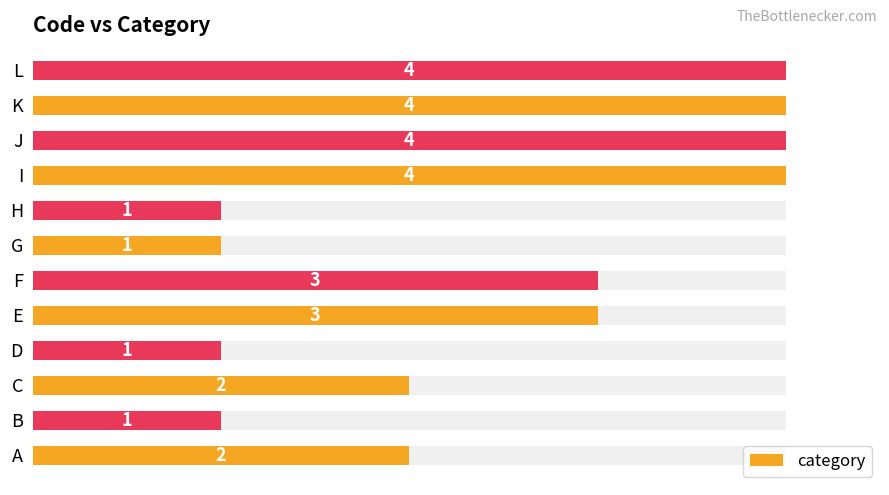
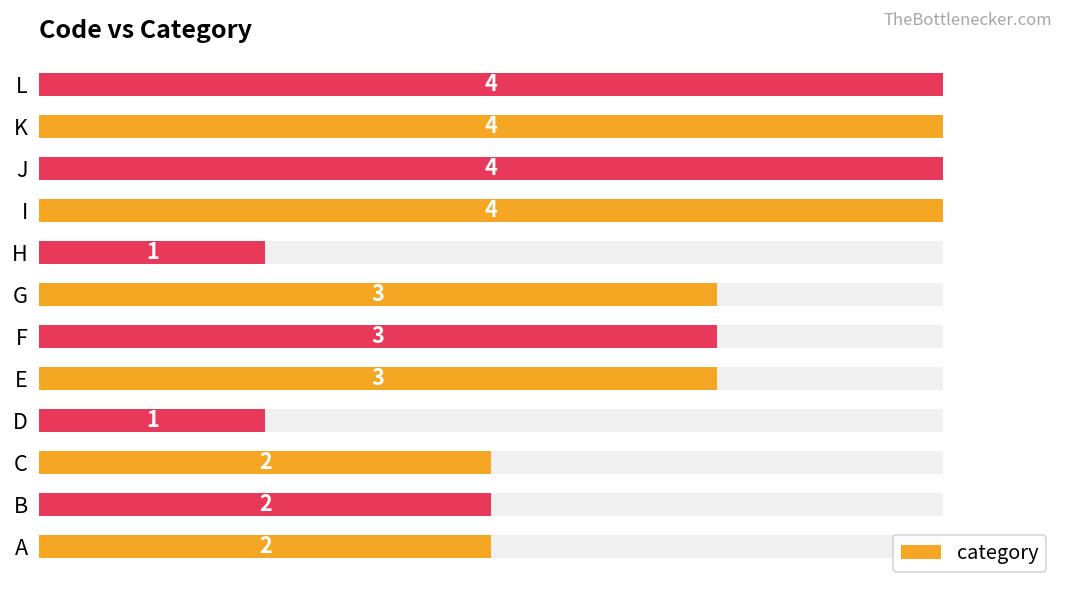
category, G: 1 -> 3
category, B: 1 -> 2
